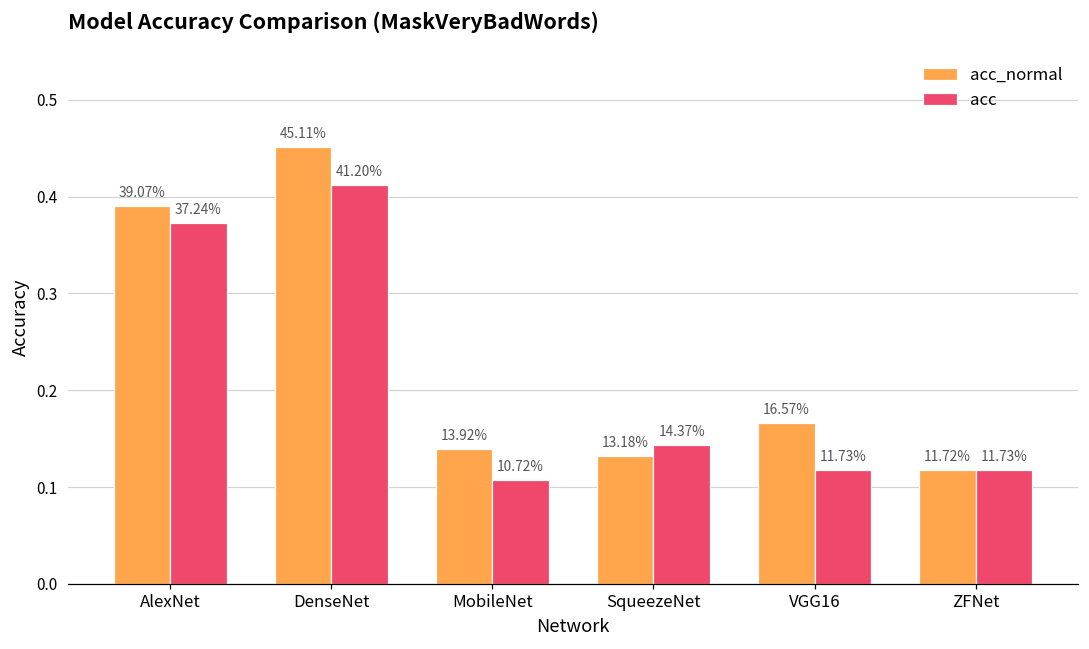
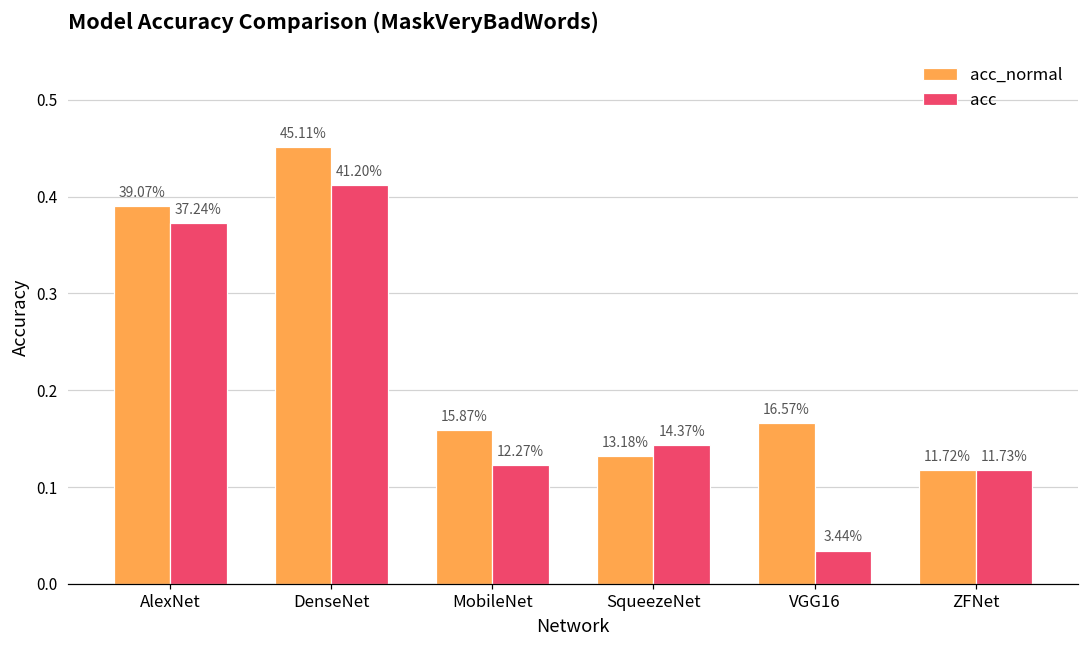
acc_normal, MobileNet: 13.92% -> 15.87%
acc, MobileNet: 10.72% -> 12.27%
acc, VGG16: 11.73% -> 3.44%
